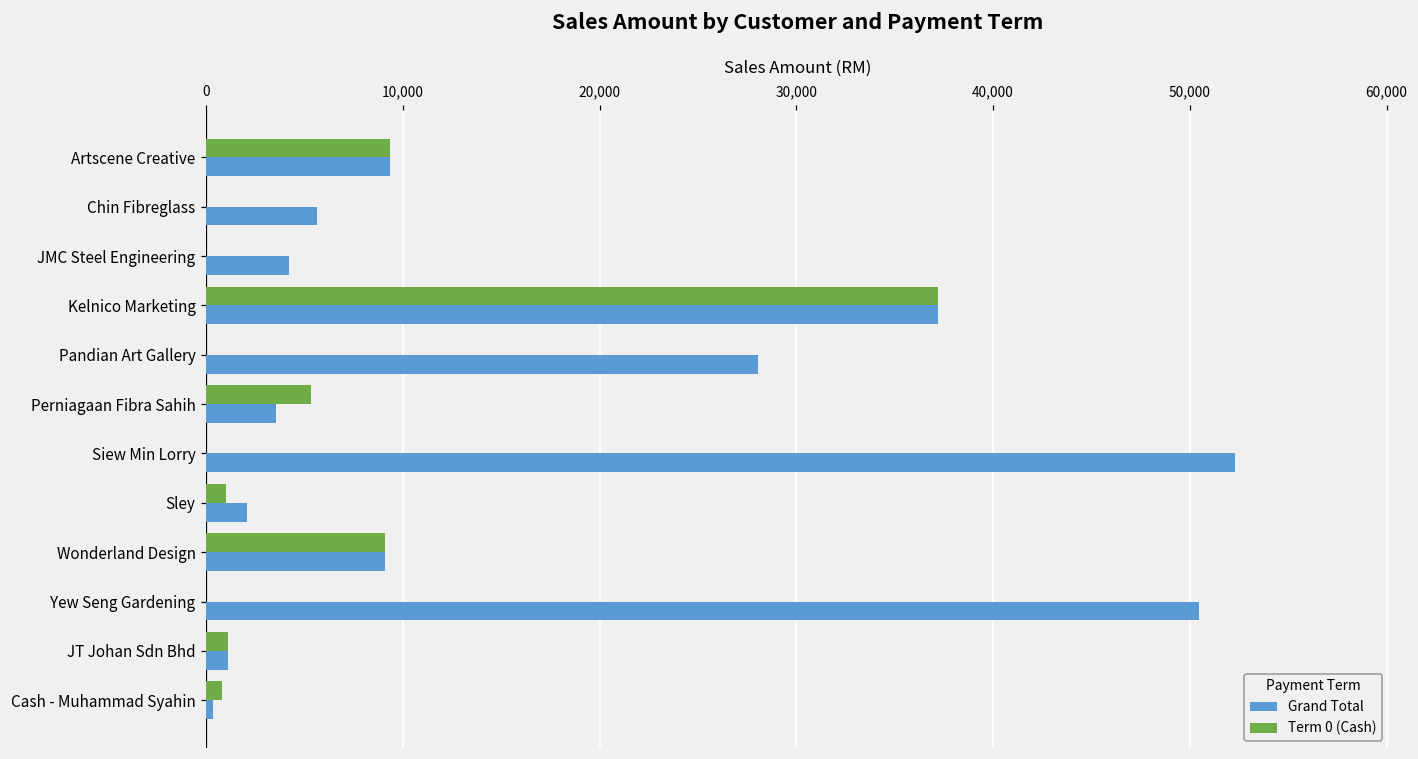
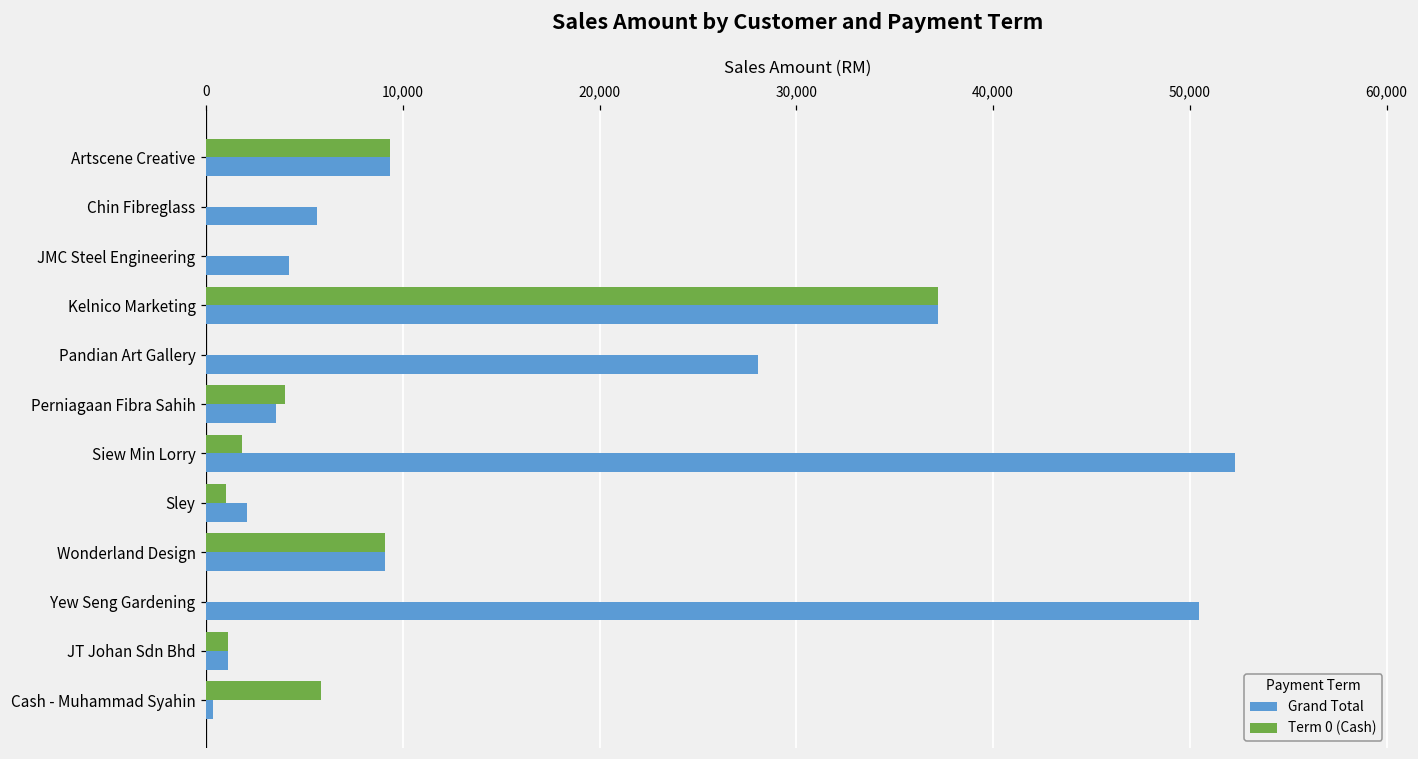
Term 0 (Cash), Perniagaan Fibra Sahih: 5,300 -> 4,000
Term 0 (Cash), Siew Min Lorry: 0 -> 1,800
Term 0 (Cash), Cash - Muhammad Syahin: 800 -> 5,900
